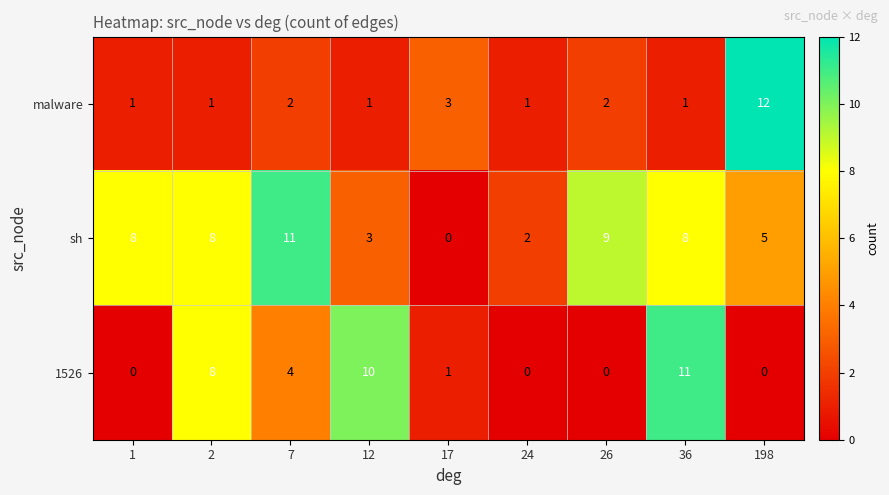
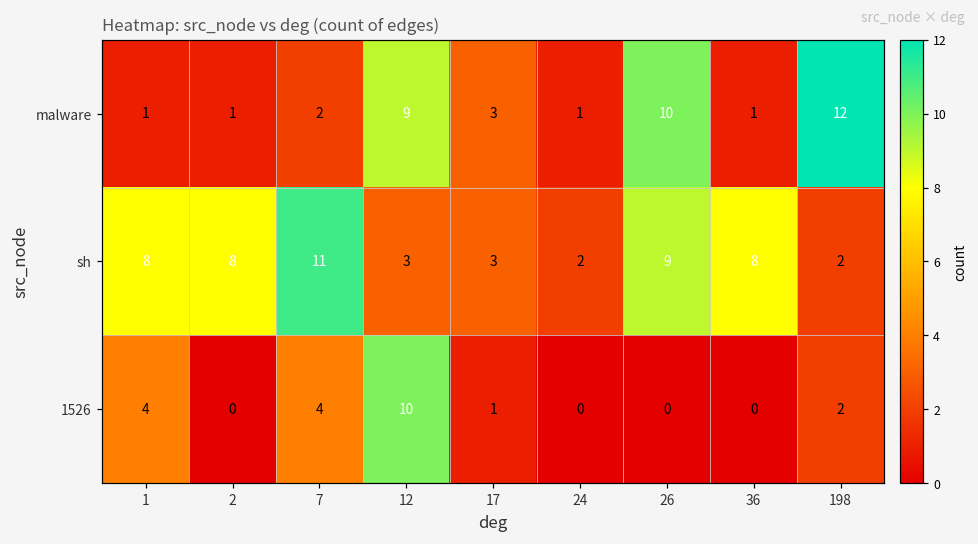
malware, 12: 1 -> 9
malware, 26: 2 -> 10
sh, 17: 0 -> 3
sh, 198: 5 -> 2
1526, 1: 0 -> 4
1526, 2: 8 -> 0
1526, 36: 11 -> 0
1526, 198: 0 -> 2
